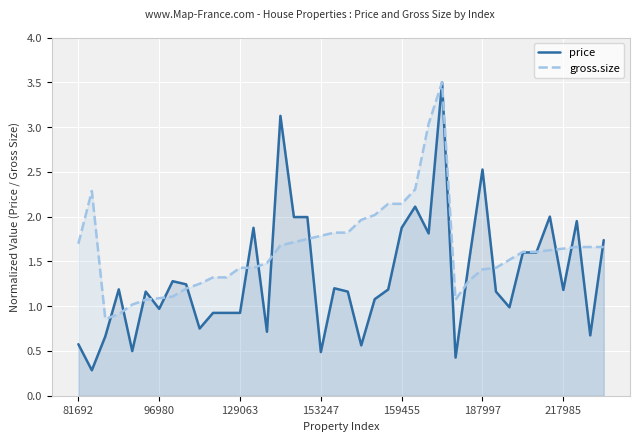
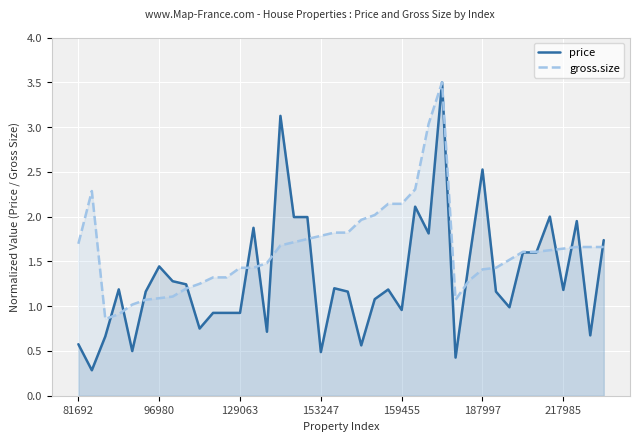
price, 96980: 1.0 -> 1.4
price, 159455: 1.9 -> 1.0
